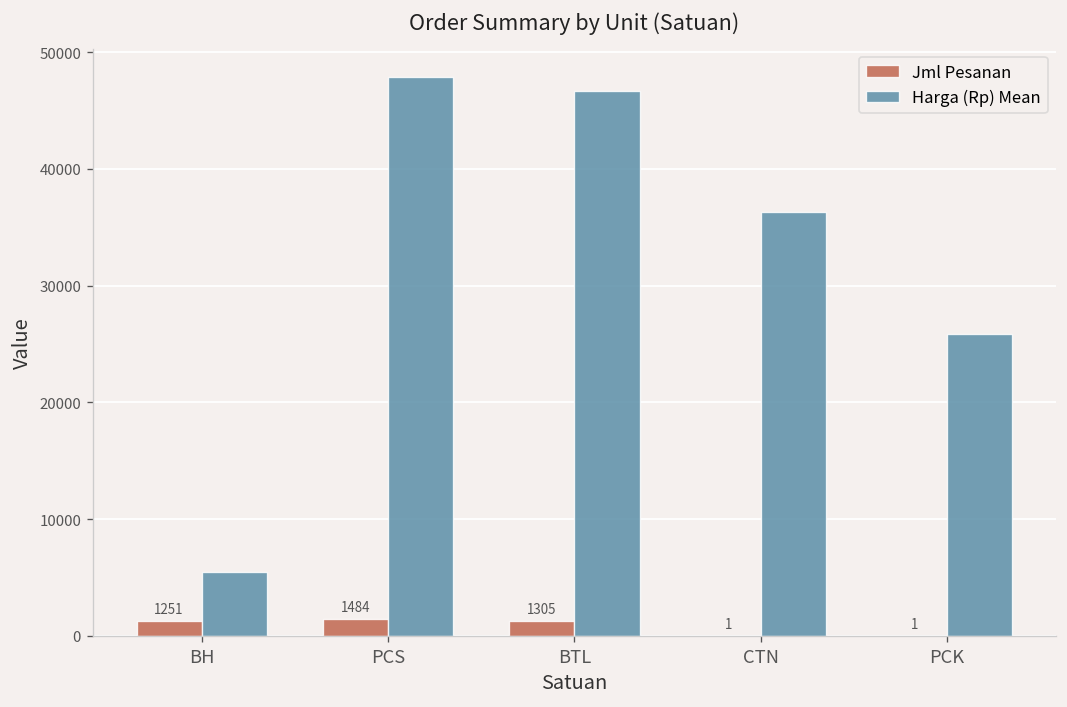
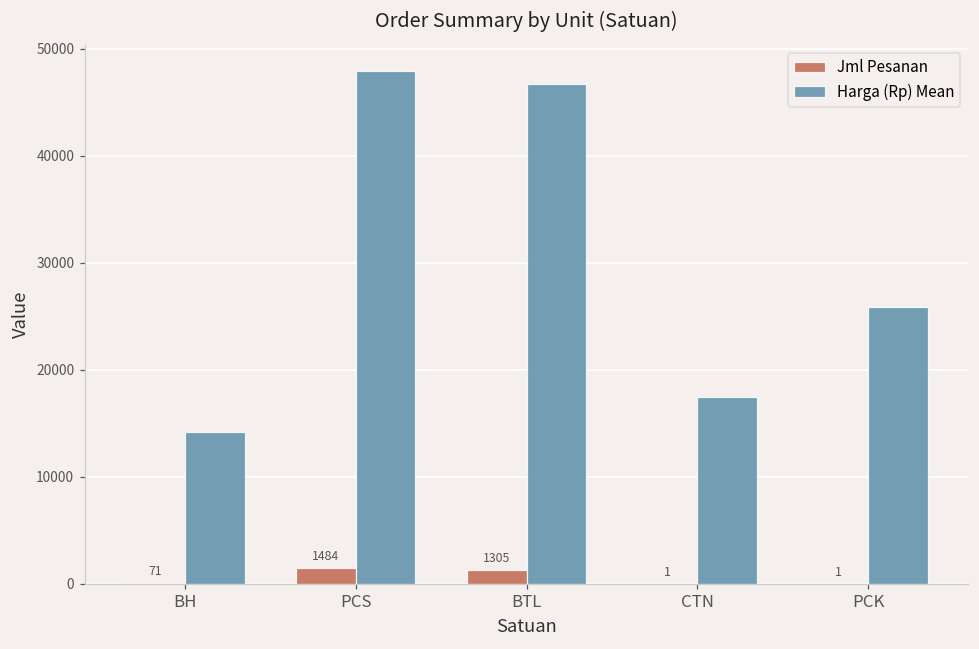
Jml Pesanan, BH: 1251 -> 71
Harga (Rp) Mean, BH: 5000 -> 14000
Harga (Rp) Mean, CTN: 36000 -> 18000
